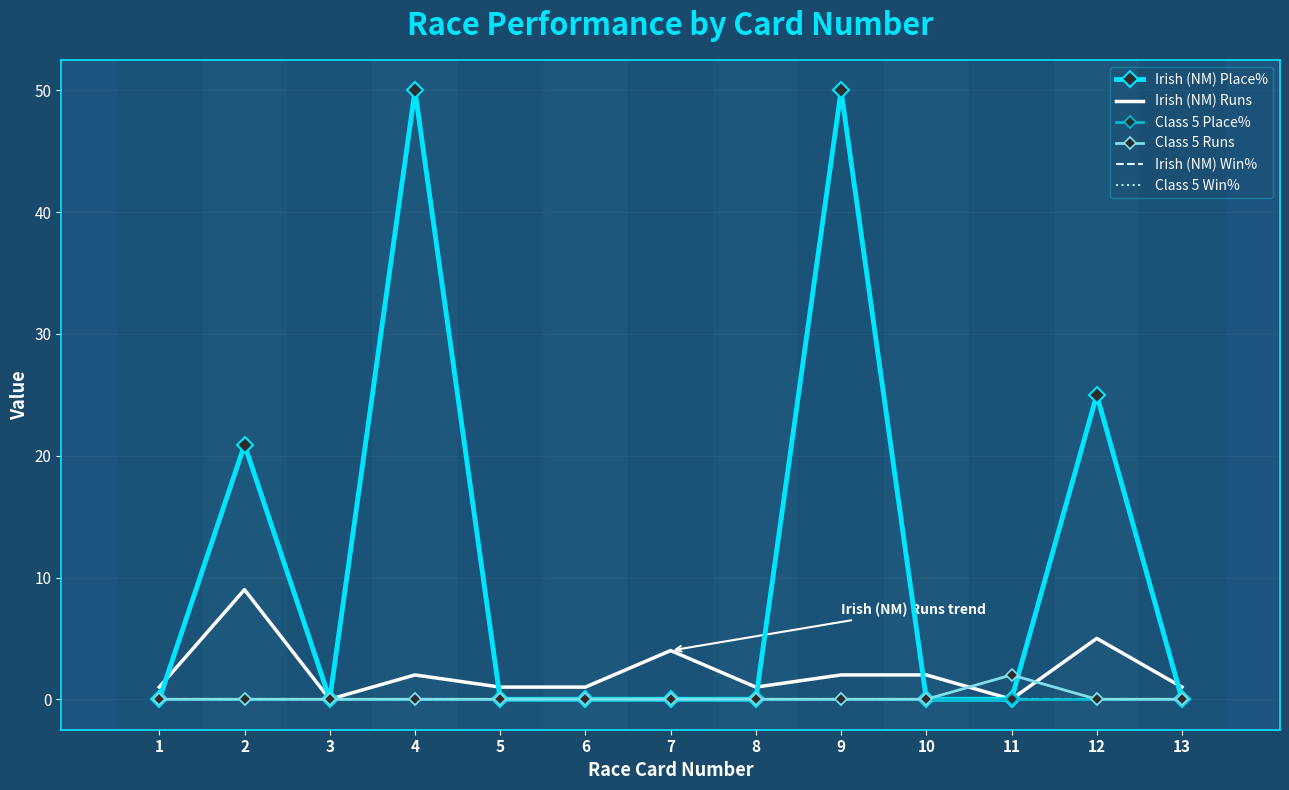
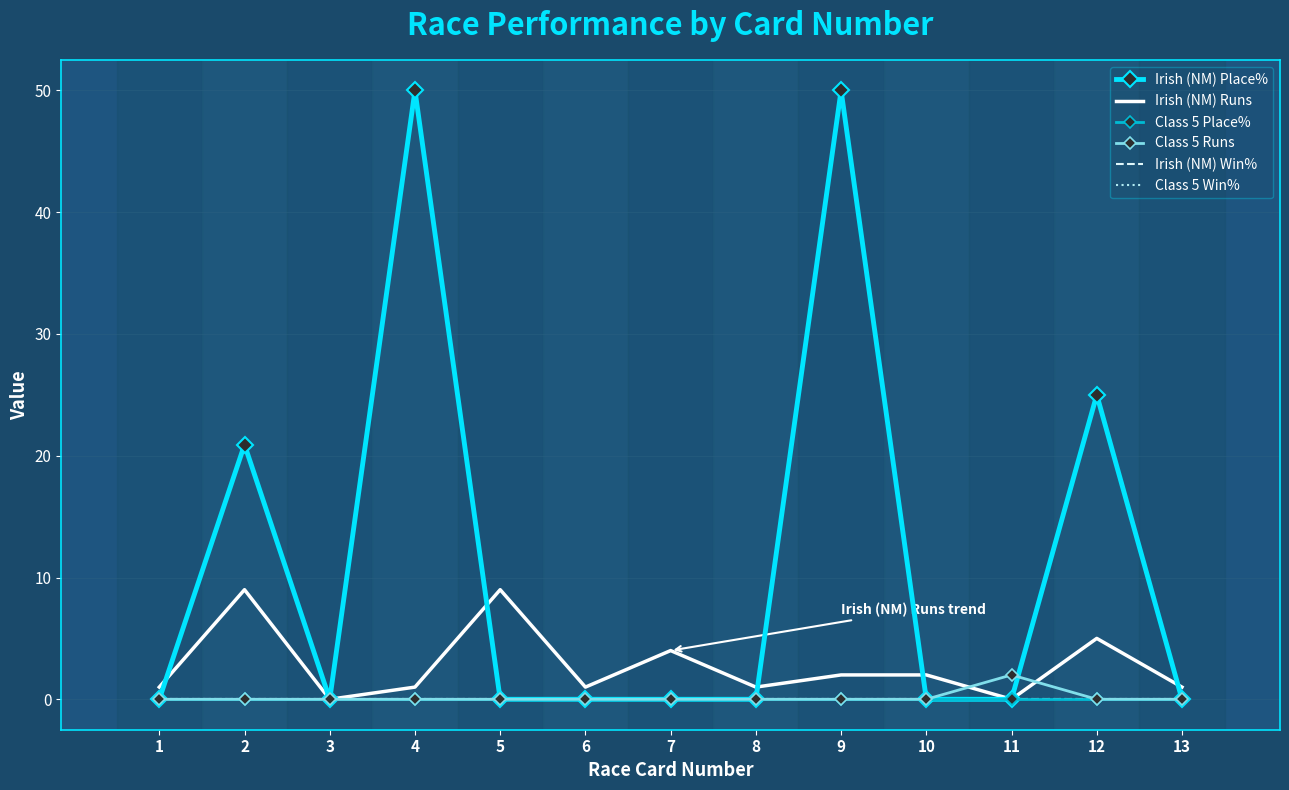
Irish (NM) Runs, 4: 2 -> 1
Irish (NM) Runs, 5: 1 -> 9
